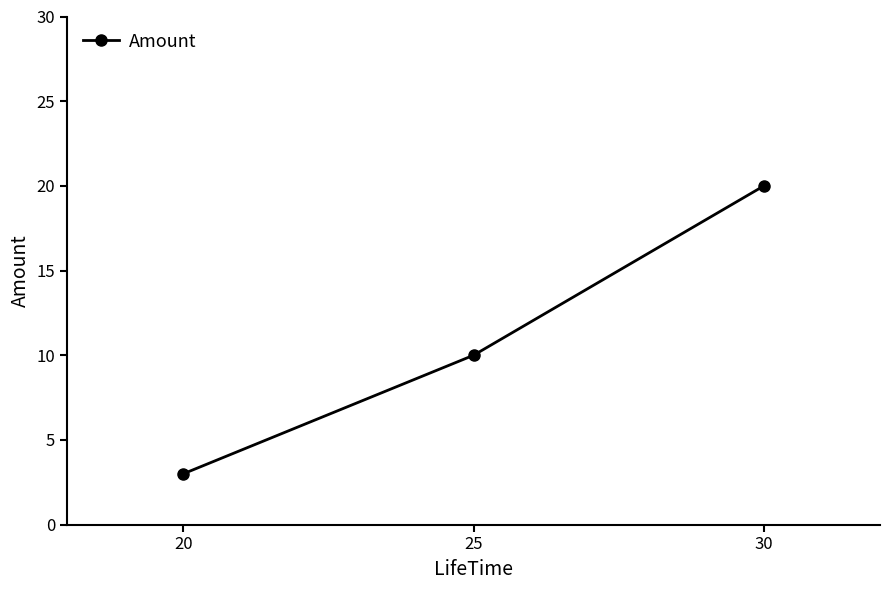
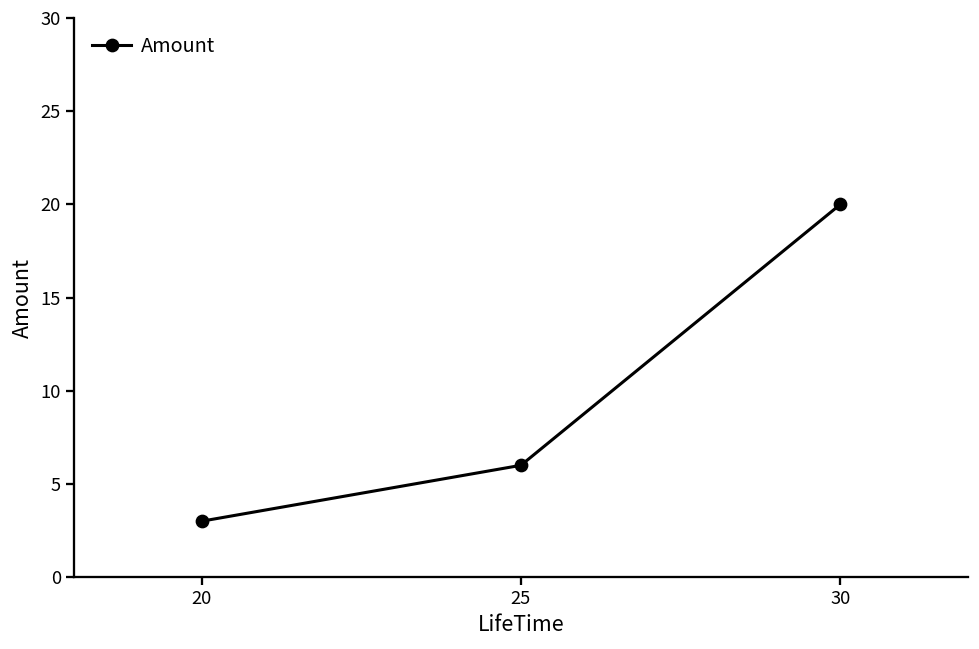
25: 10 -> 6
